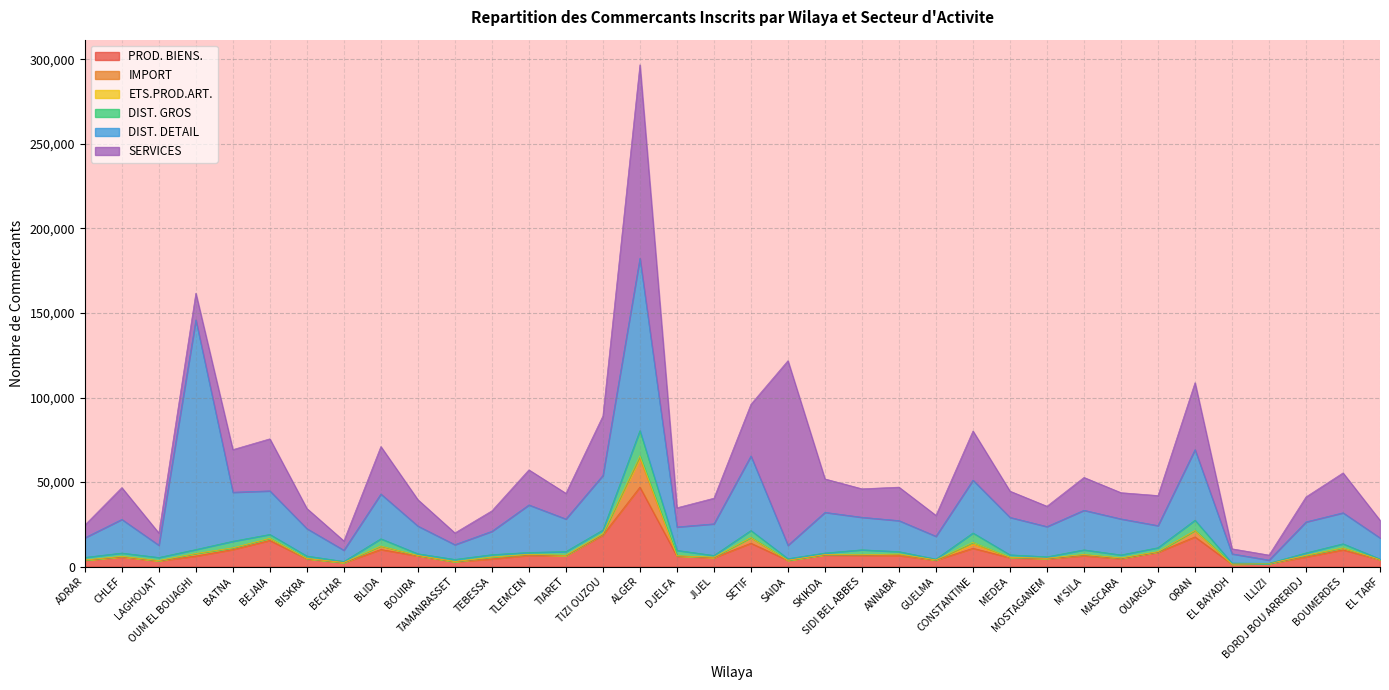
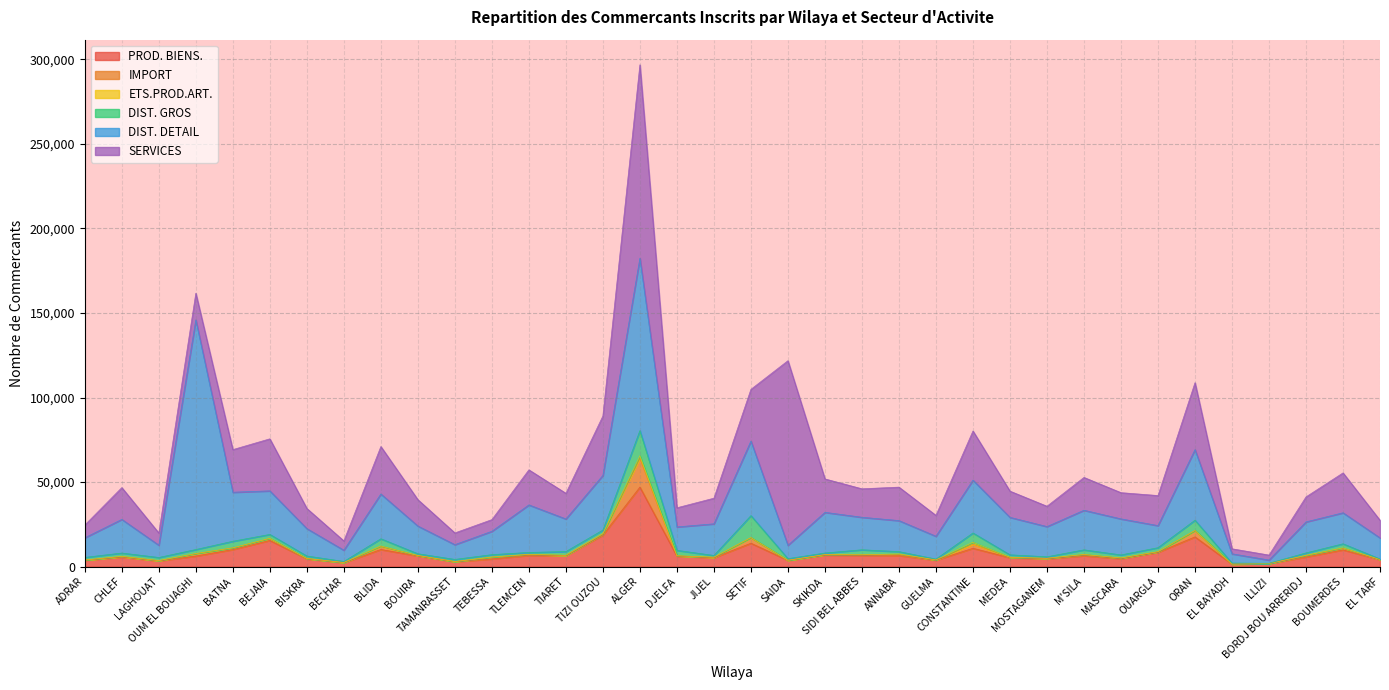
SERVICES, TEBESSA: 12,000 -> 7,000
DIST. GROS, SETIF: 4,000 -> 13,000
